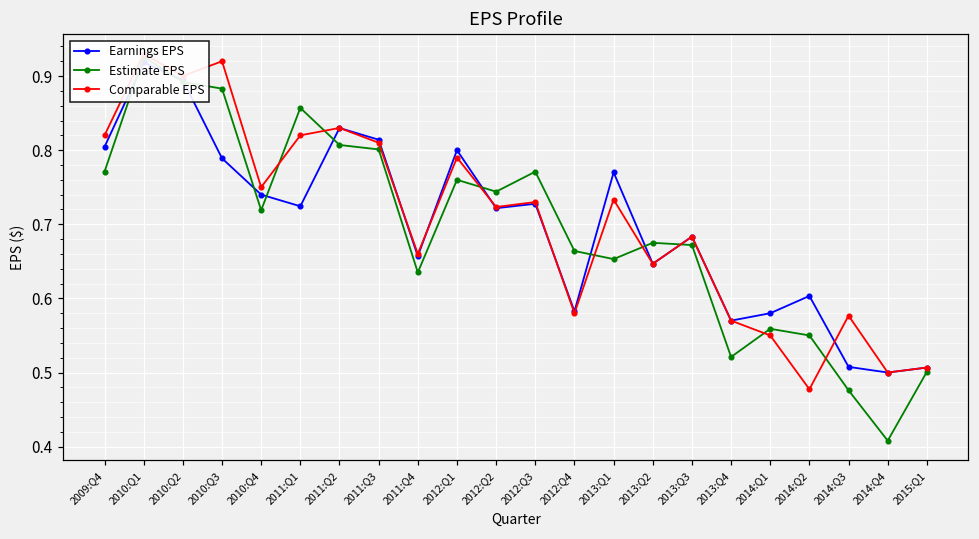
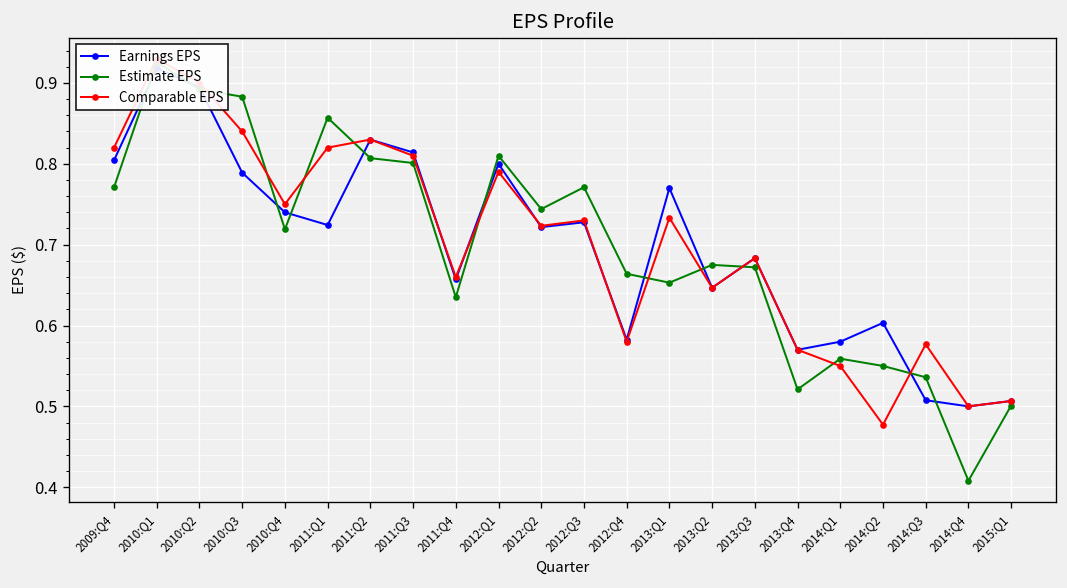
Comparable EPS, 2010:Q3: 0.92 -> 0.84
Estimate EPS, 2012:Q1: 0.76 -> 0.81
Estimate EPS, 2014:Q3: 0.48 -> 0.54
